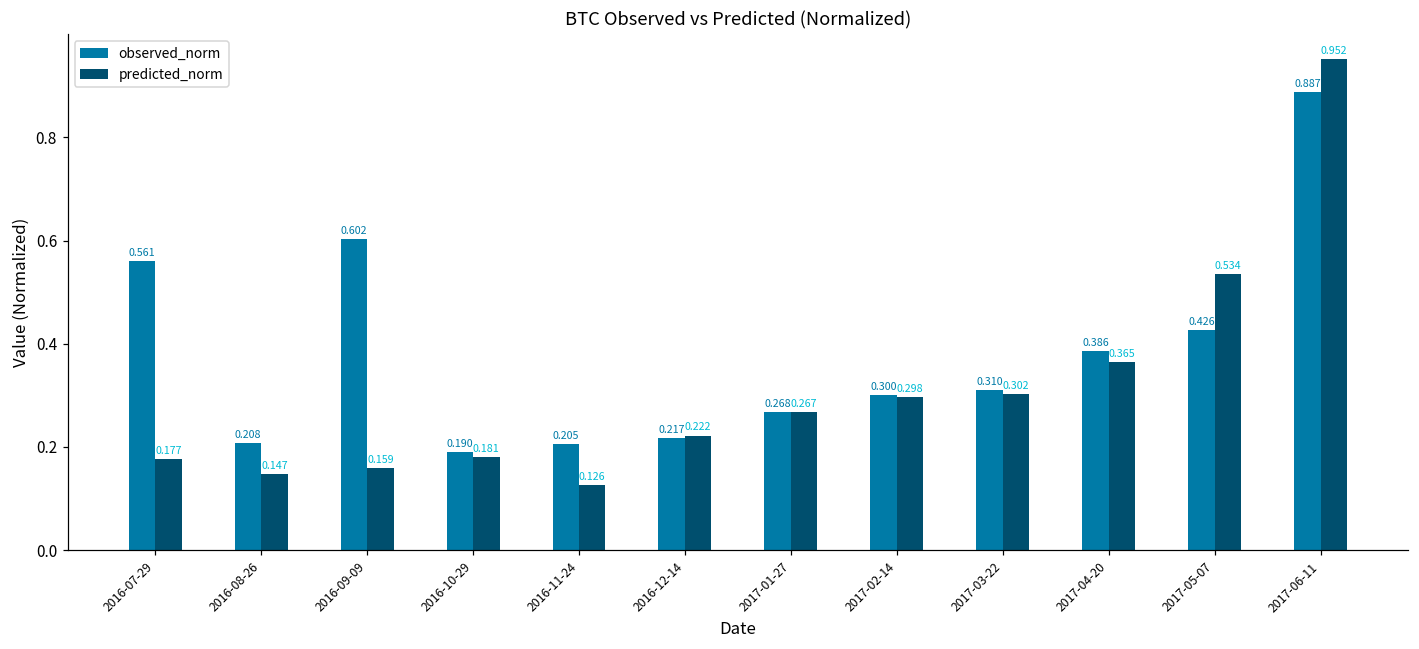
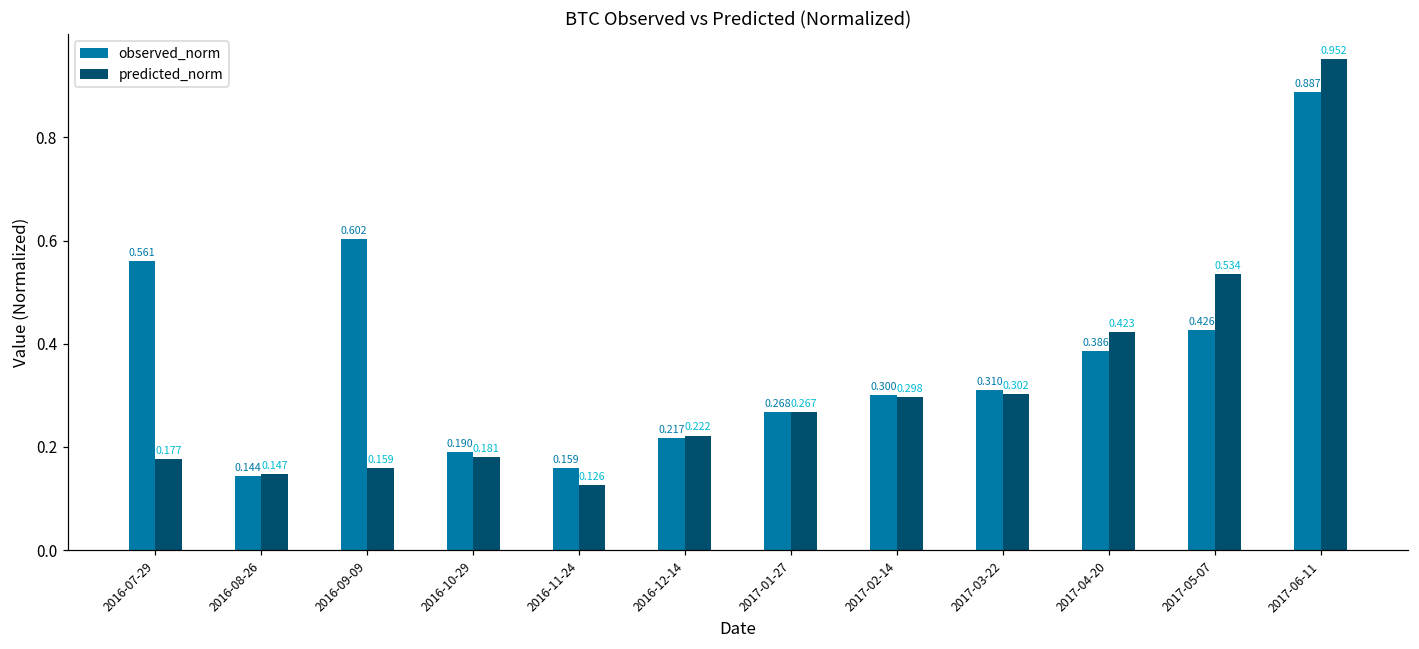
observed_norm, 2016-08-26: 0.208 -> 0.144
observed_norm, 2016-11-24: 0.205 -> 0.159
predicted_norm, 2017-04-20: 0.365 -> 0.423
